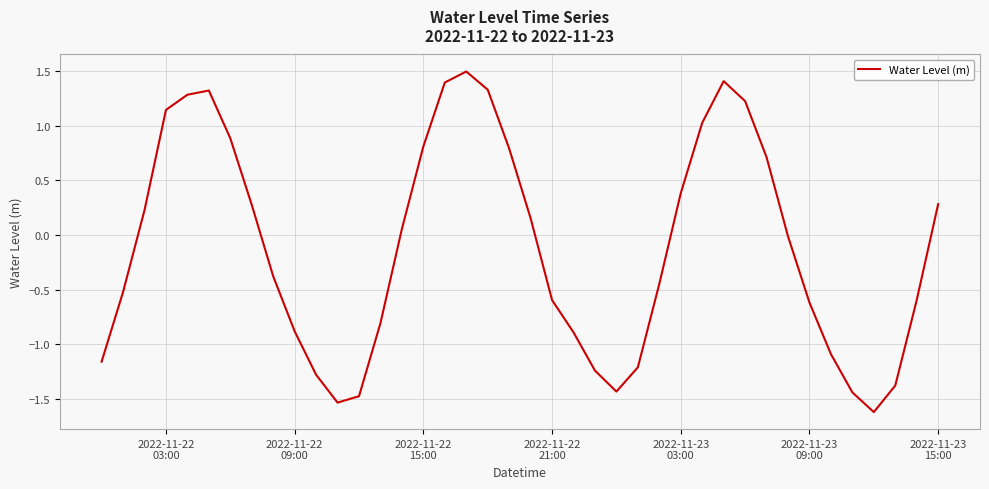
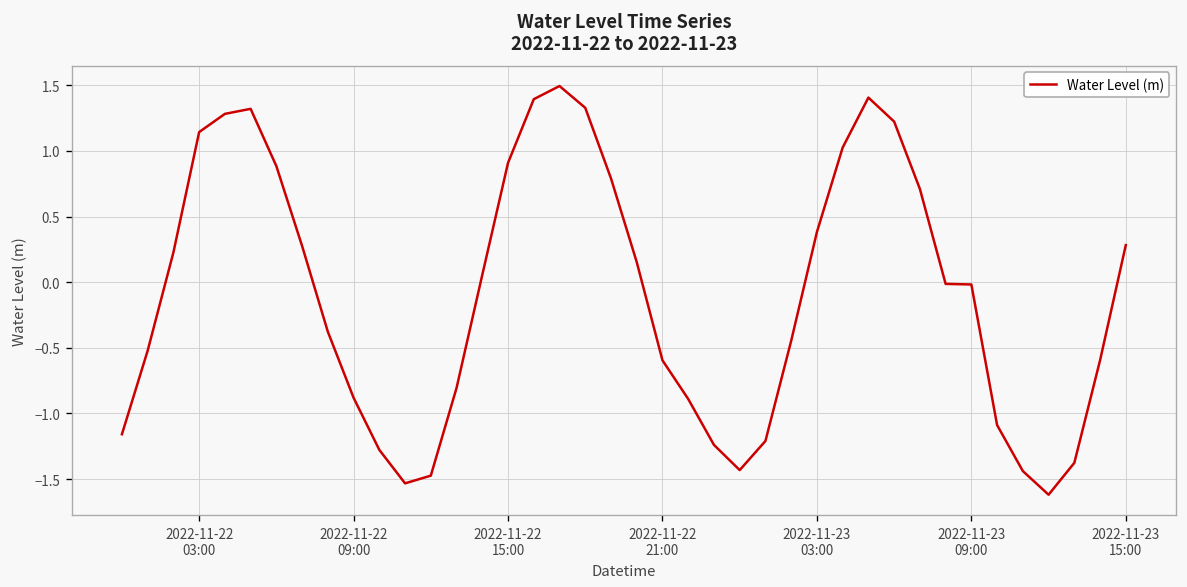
2022-11-22 15:00: 0.81 -> 0.91
2022-11-23 09:00: -0.62 -> -0.02
